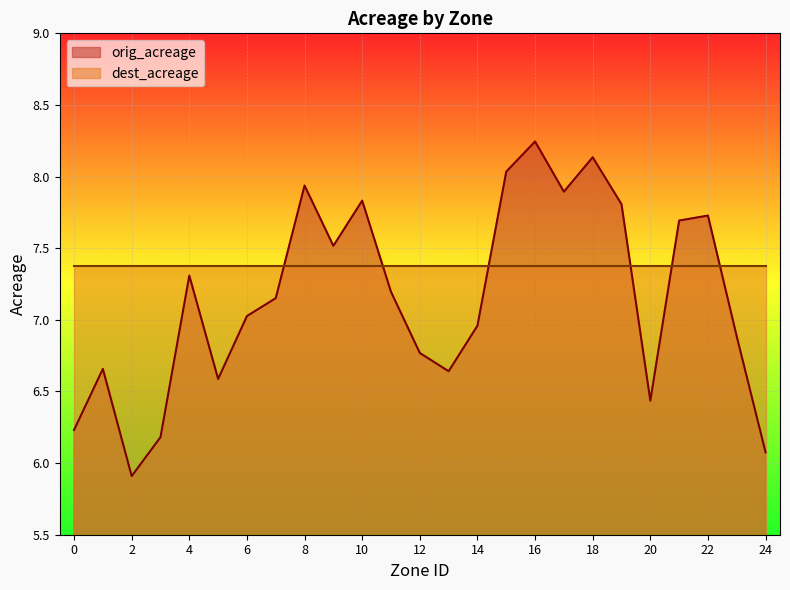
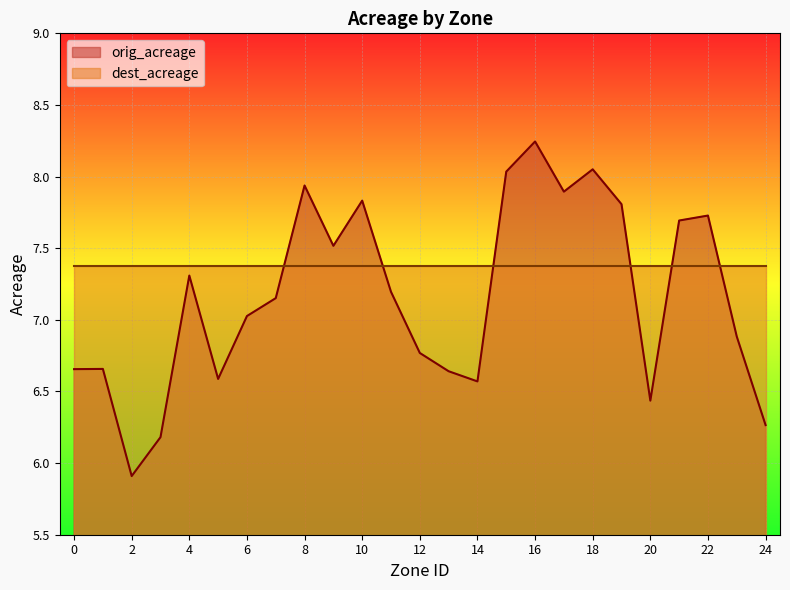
orig_acreage, 0: 6.23 -> 6.66
orig_acreage, 14: 6.96 -> 6.57
orig_acreage, 18: 8.13 -> 8.05
orig_acreage, 24: 6.07 -> 6.27
